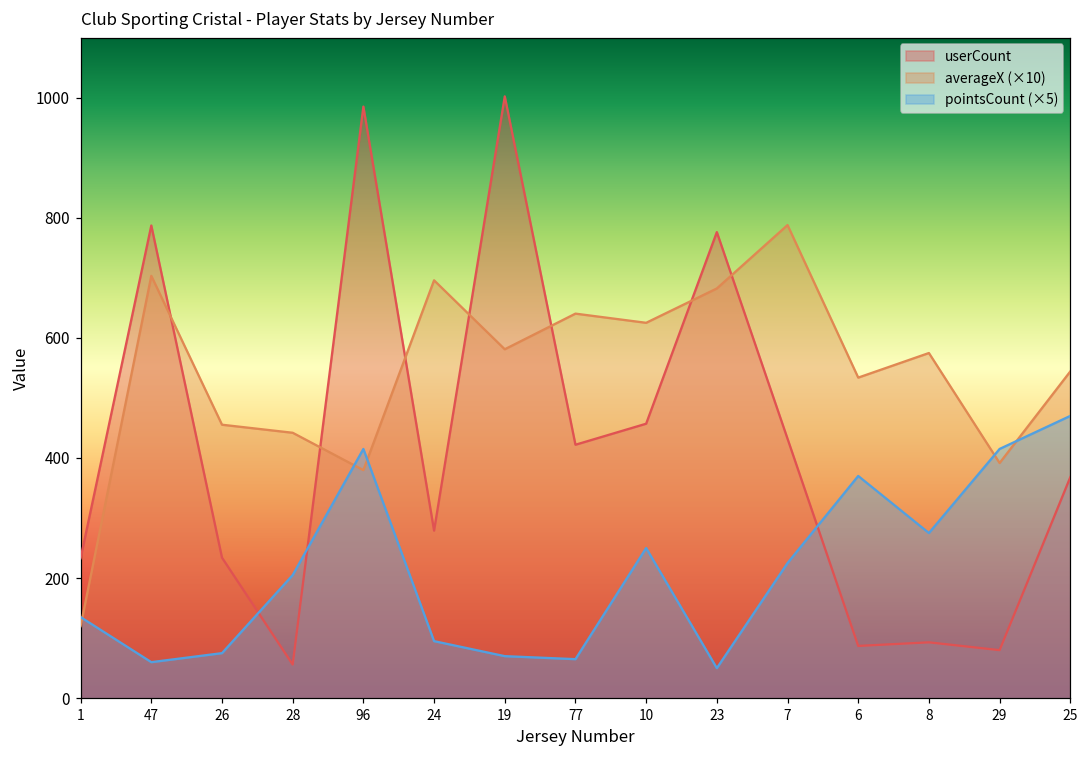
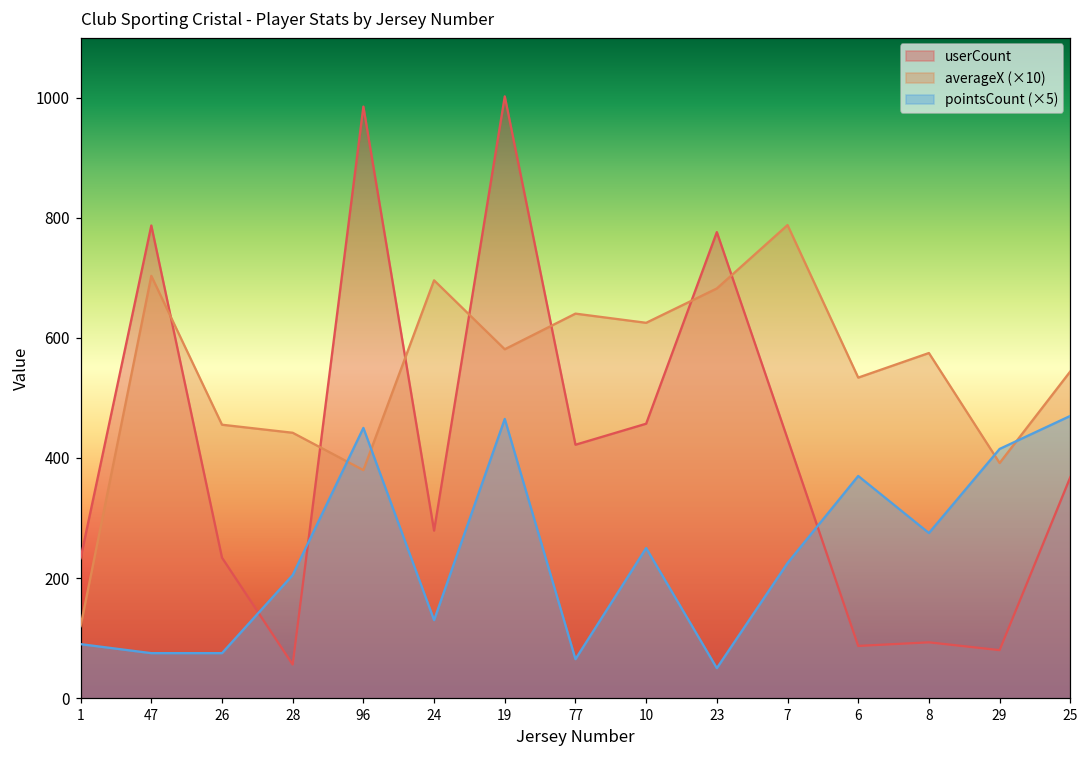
pointsCount (×5), 1: 140 -> 90
pointsCount (×5), 47: 60 -> 80
pointsCount (×5), 96: 420 -> 450
pointsCount (×5), 24: 100 -> 130
pointsCount (×5), 19: 70 -> 470
